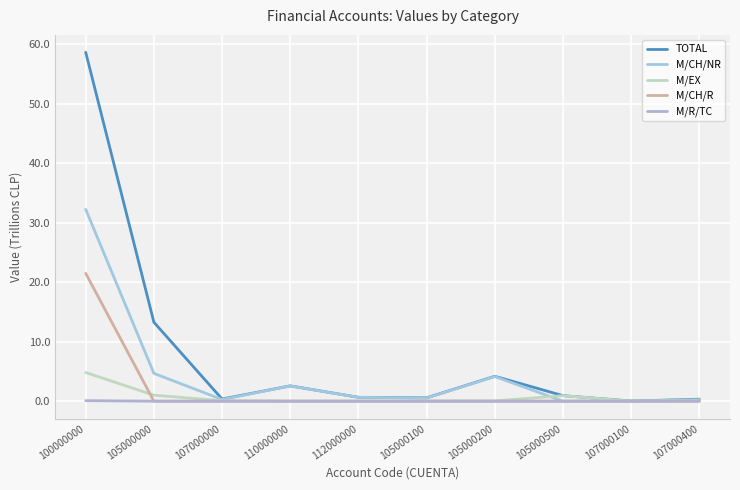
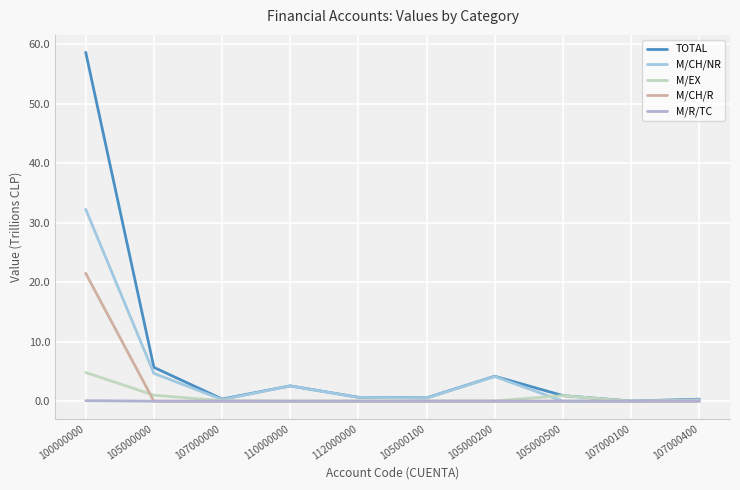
TOTAL, 105000000: 13 -> 6
